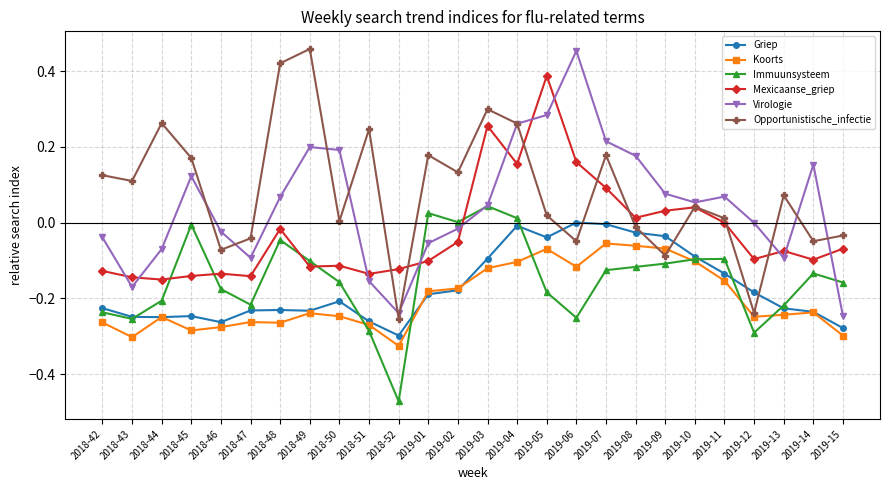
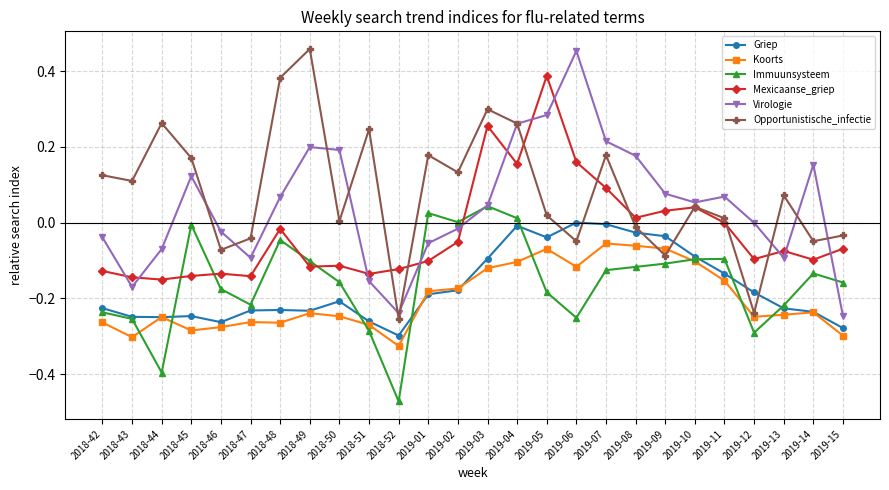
Immuunsysteem, 2018-44: -0.21 -> -0.40
Opportunistische_infectie, 2018-48: 0.42 -> 0.38
